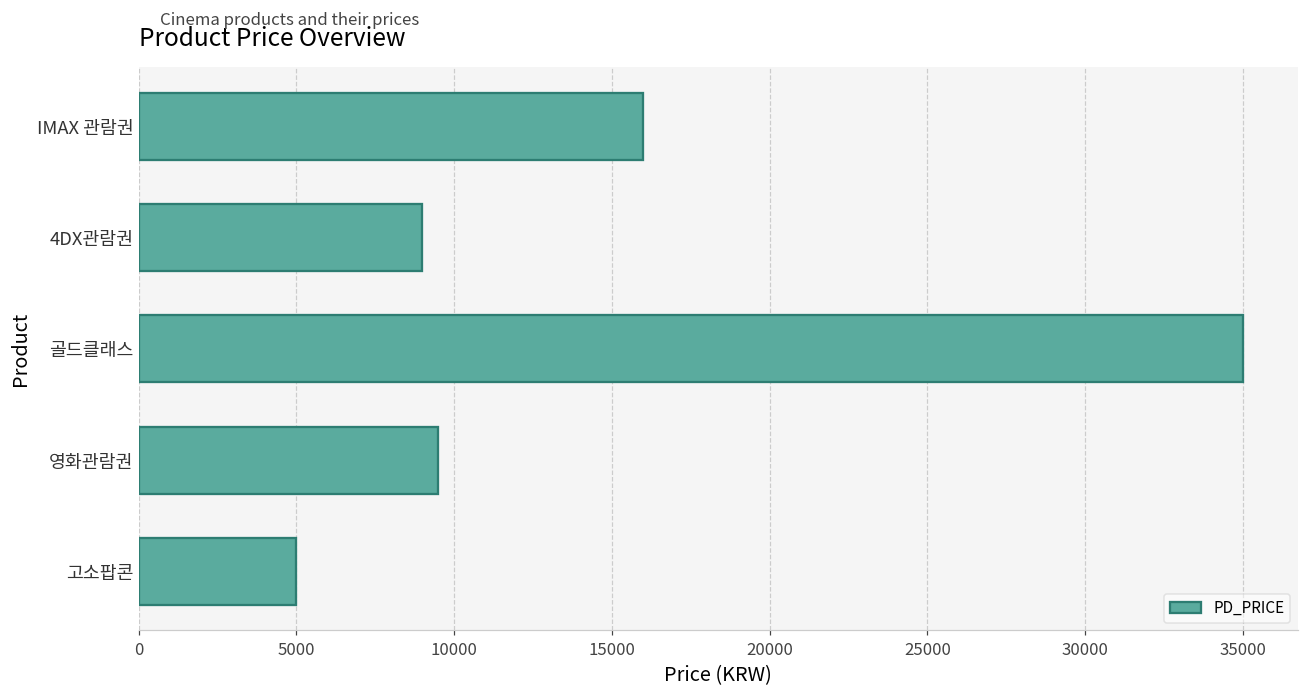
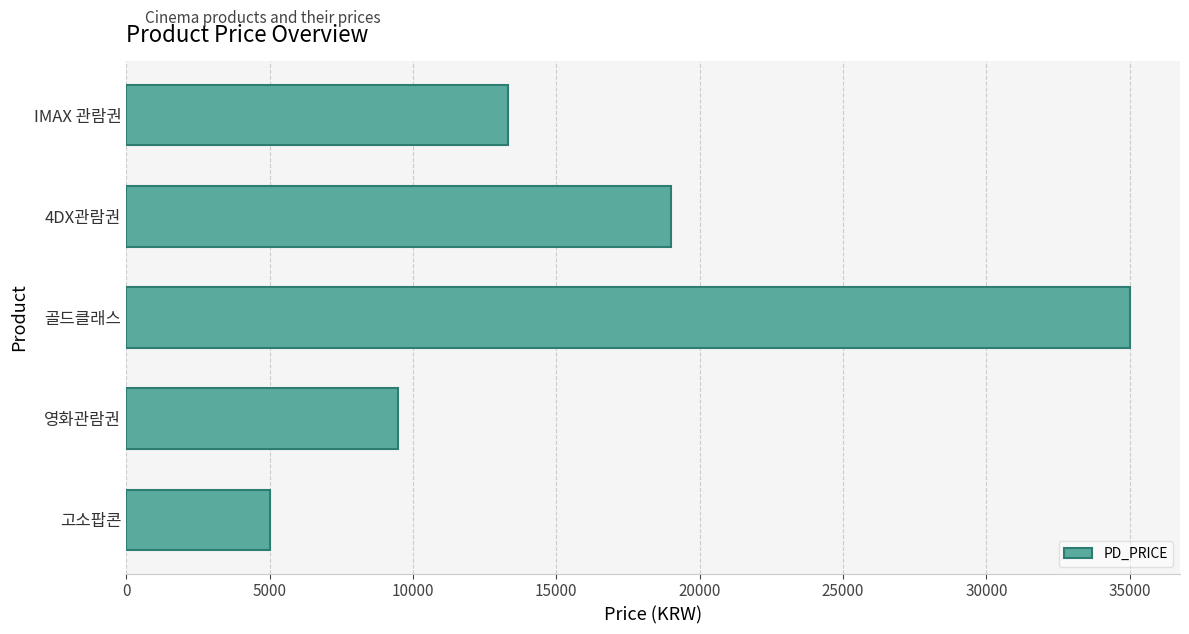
IMAX 관람권: 16000 -> 13300
4DX관람권: 9000 -> 19000
